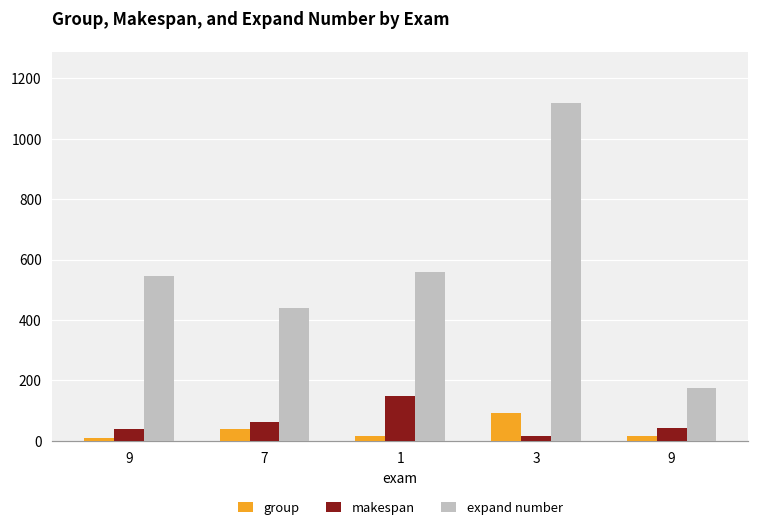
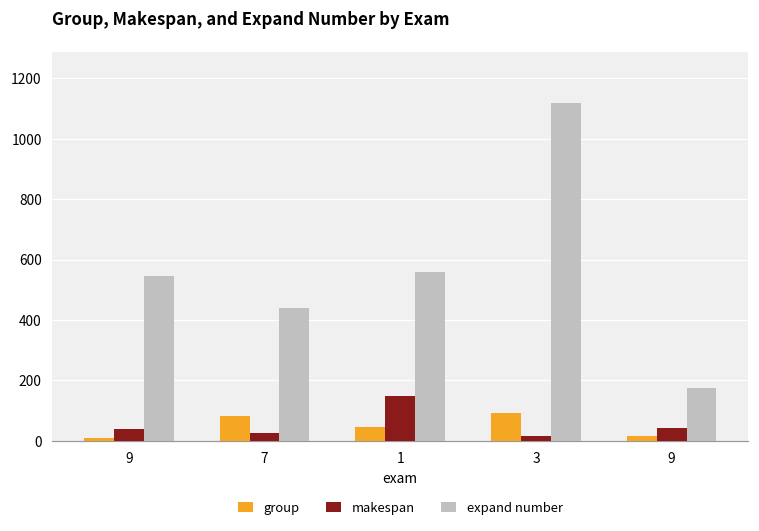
group, 7: 40 -> 80
makespan, 7: 60 -> 30
group, 1: 20 -> 50
